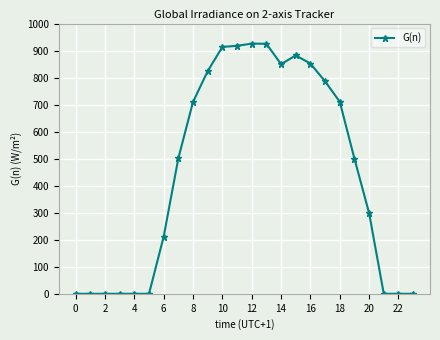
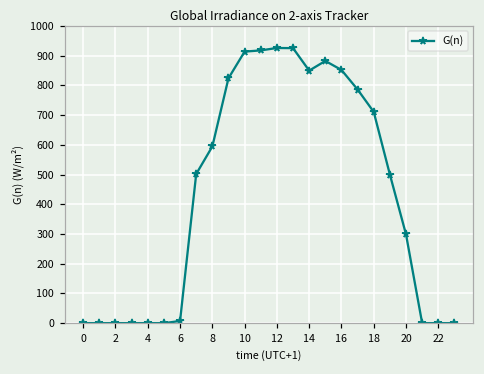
6: 210 -> 10
8: 710 -> 590
